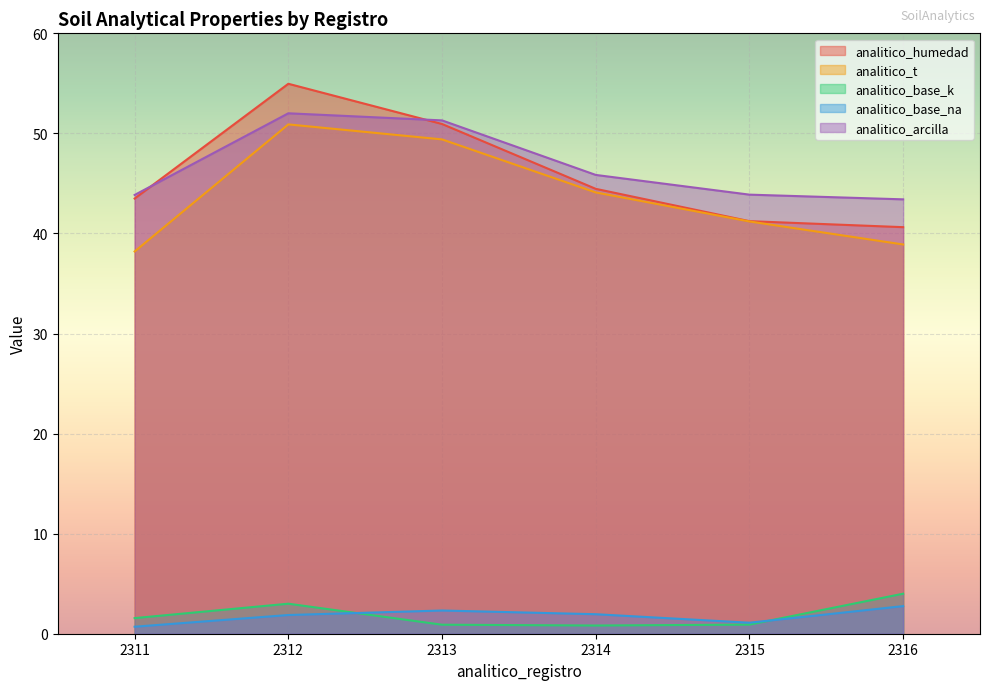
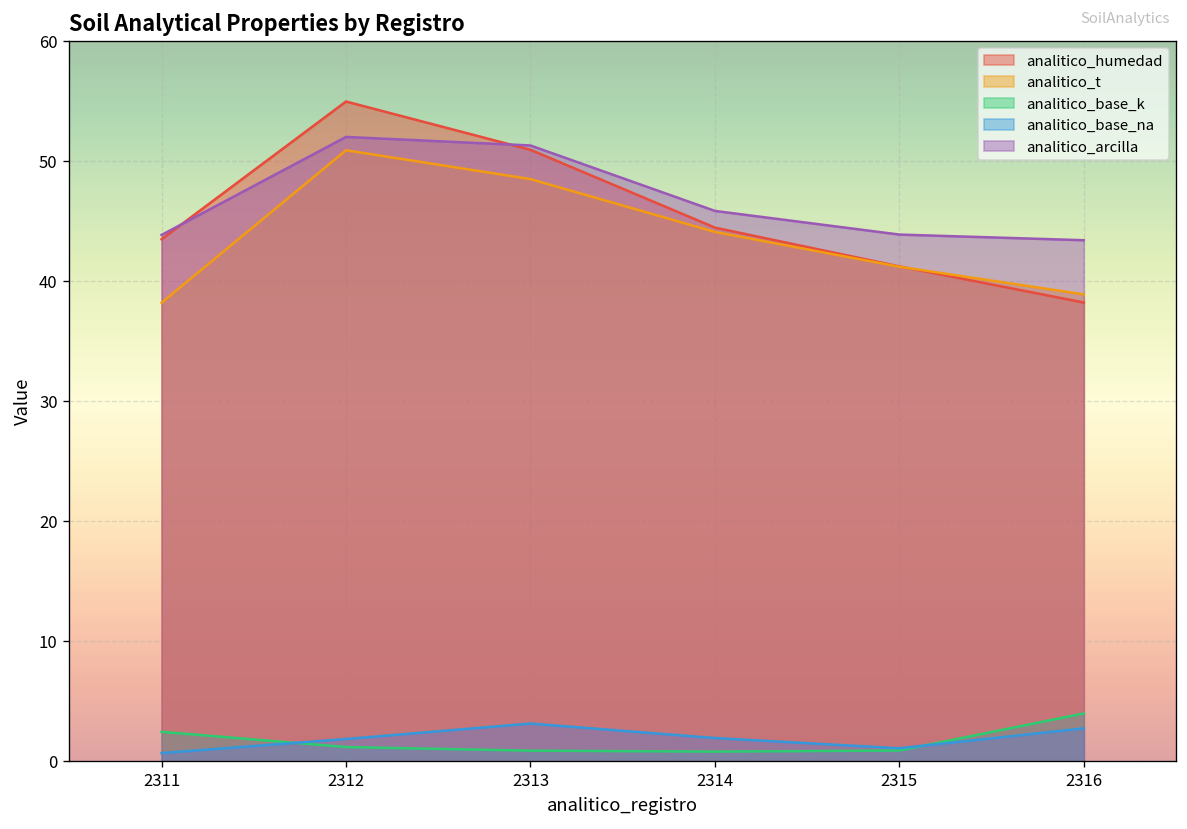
analitico_base_k, 2311: 1.6 -> 2.5
analitico_base_k, 2312: 3.0 -> 1.2
analitico_t, 2313: 49.4 -> 48.5
analitico_base_na, 2313: 2.3 -> 3.2
analitico_humedad, 2316: 40.6 -> 38.2
